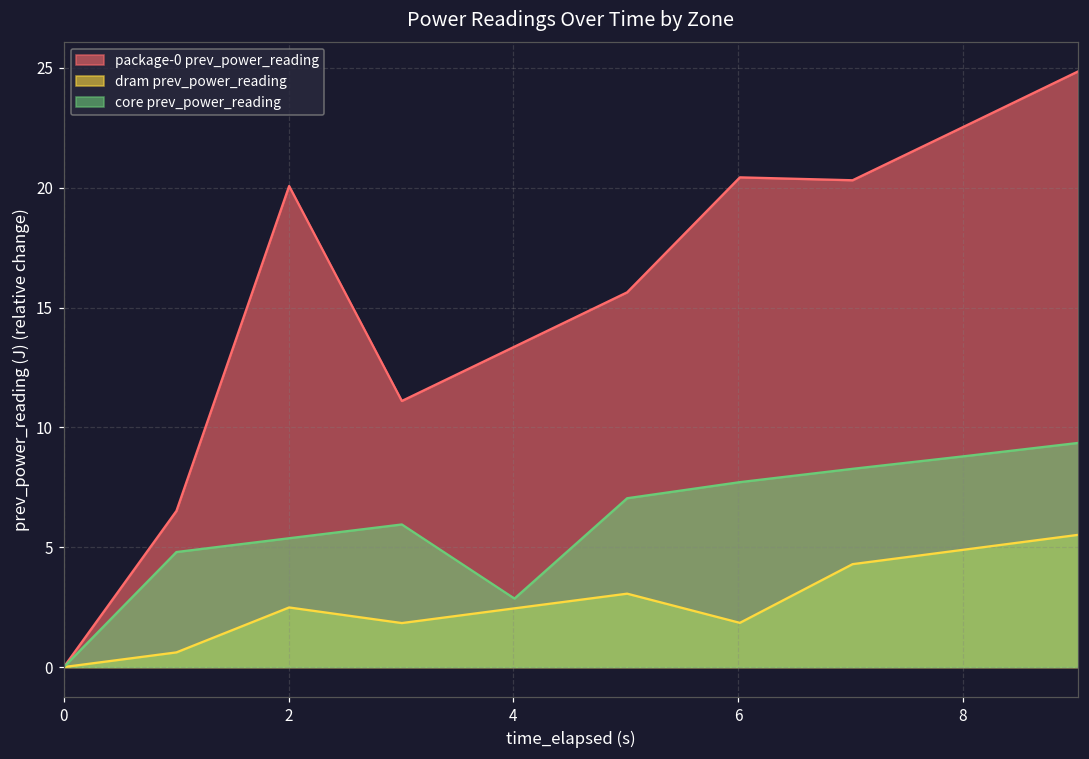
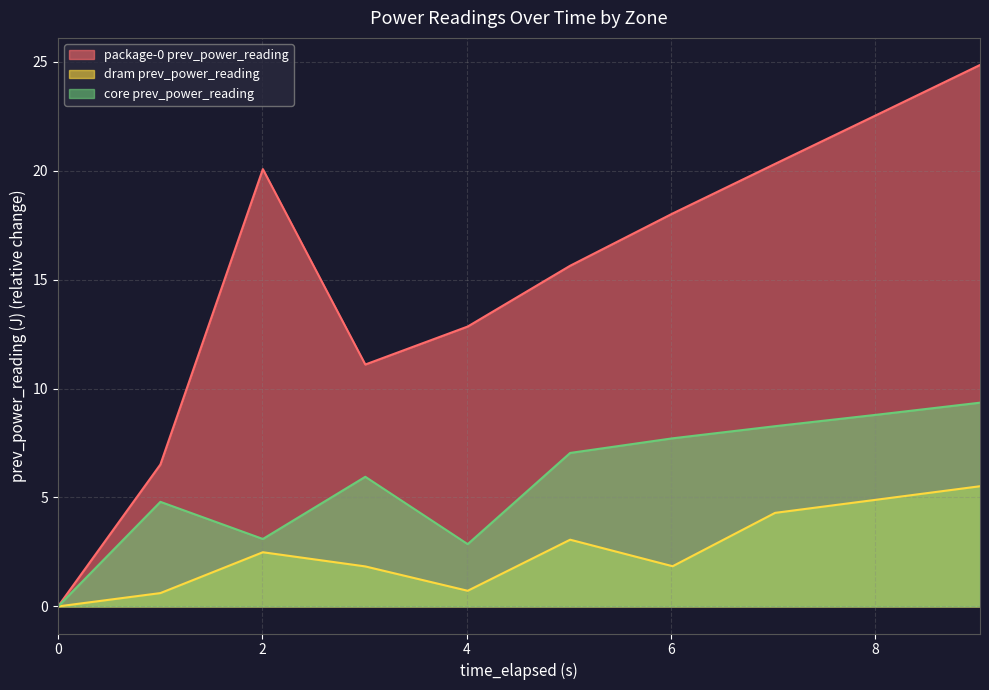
core prev_power_reading, 2: 5.4 -> 3.1
package-0 prev_power_reading, 4: 13.4 -> 12.8
dram prev_power_reading, 4: 2.5 -> 0.7
package-0 prev_power_reading, 6: 20.4 -> 18.0
